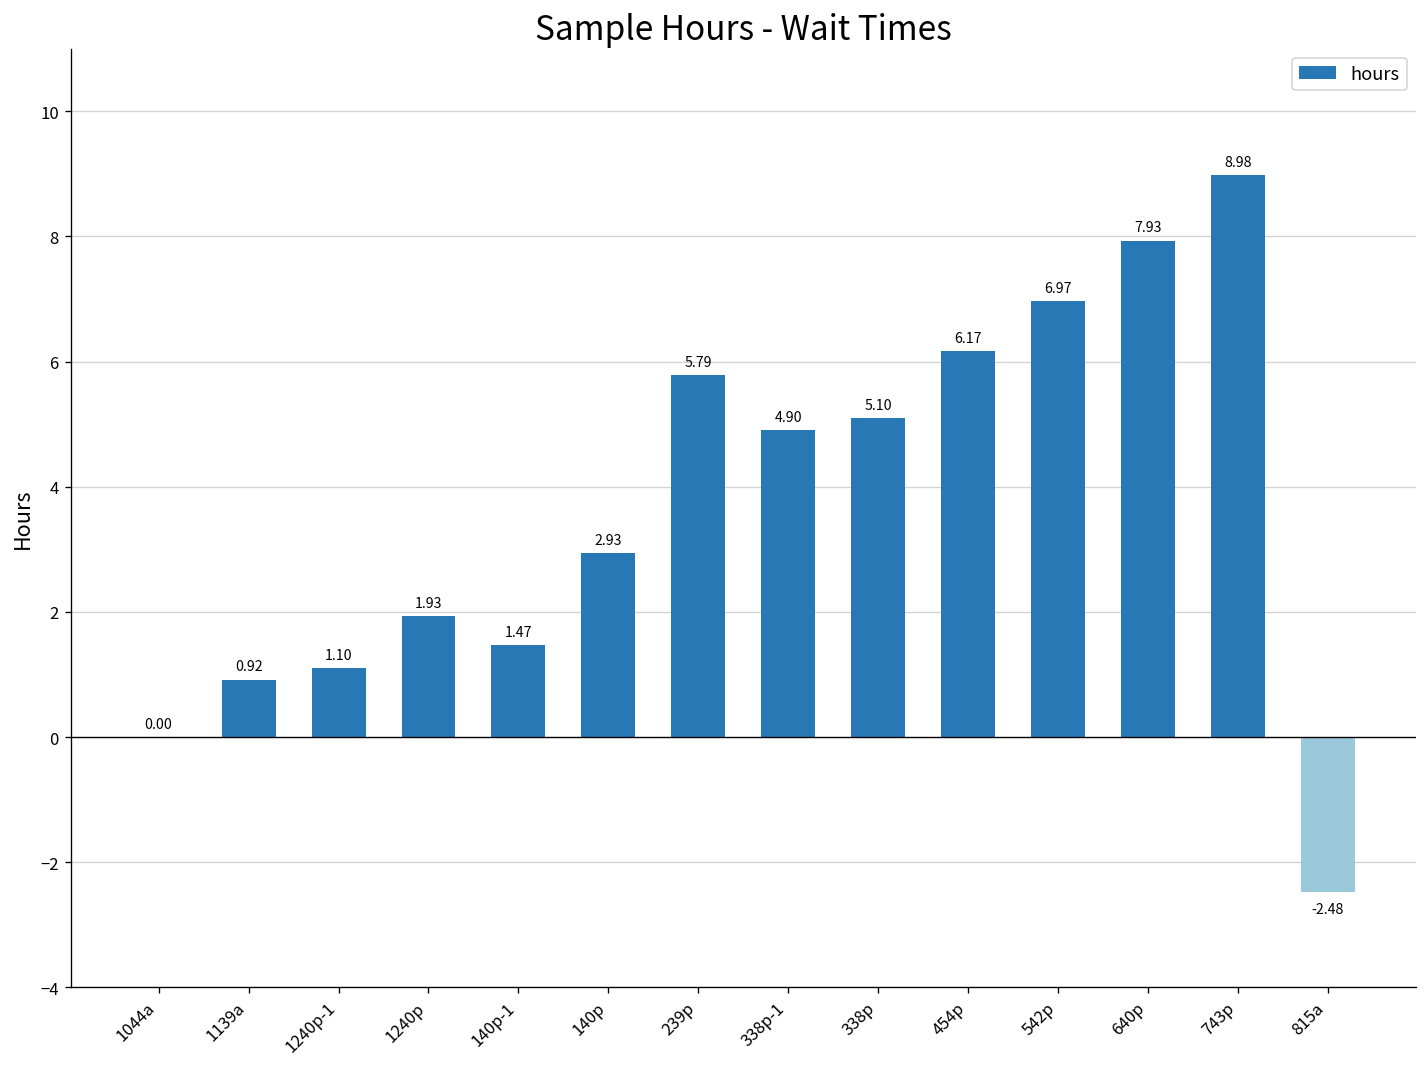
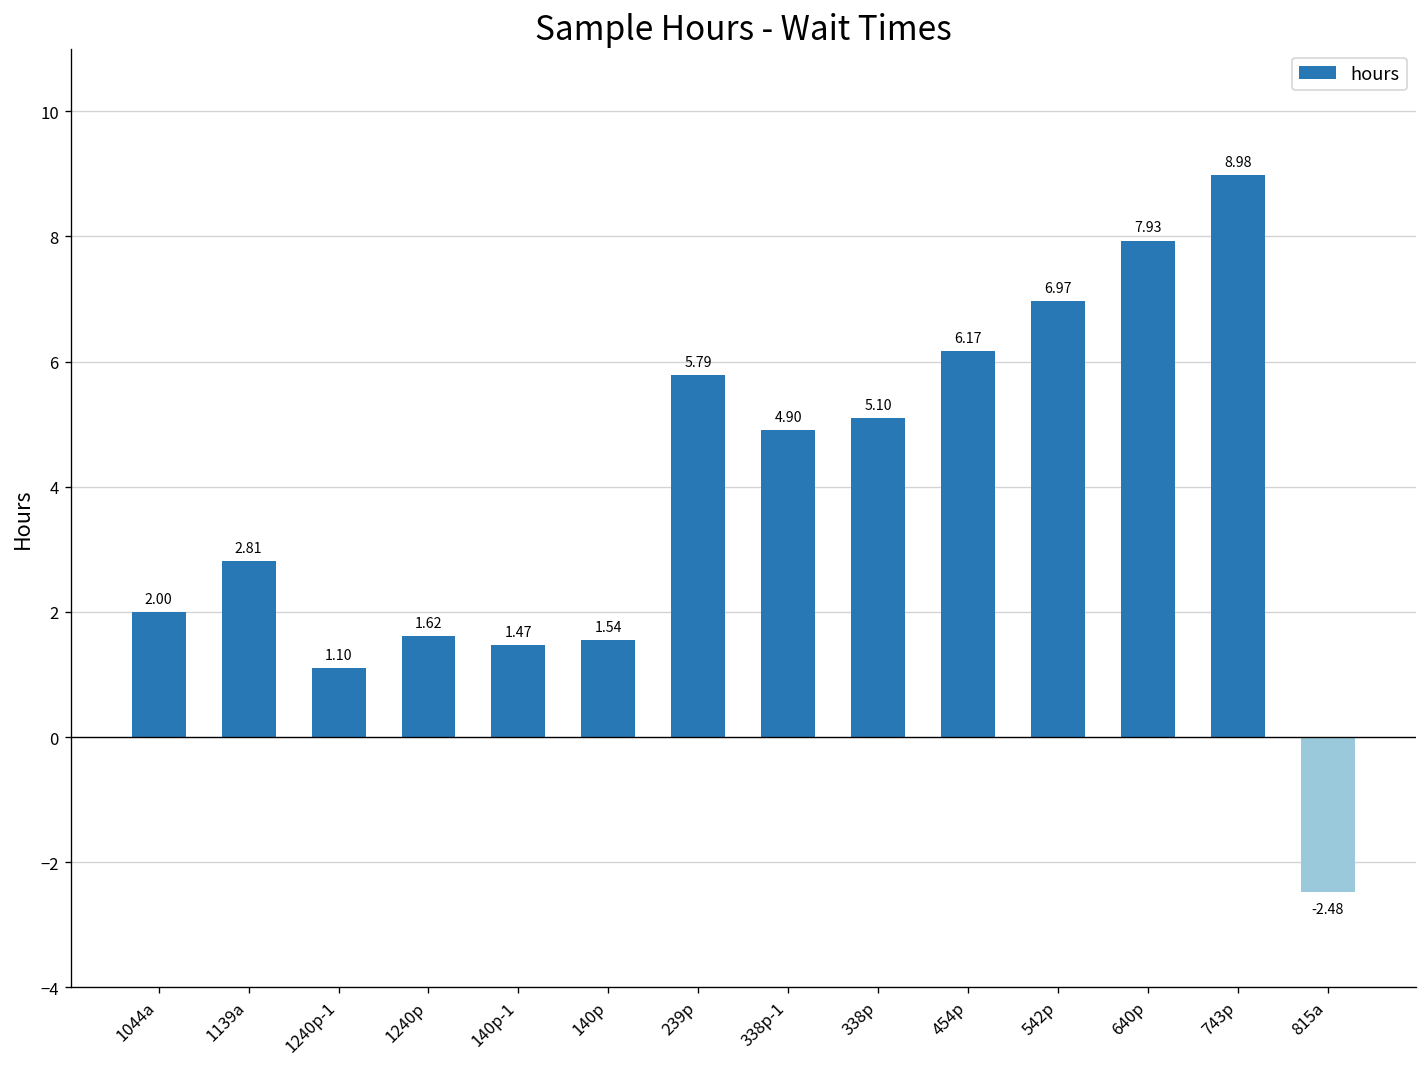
1044a: 0.00 -> 2.00
1139a: 0.92 -> 2.81
1240p: 1.93 -> 1.62
140p: 2.93 -> 1.54
